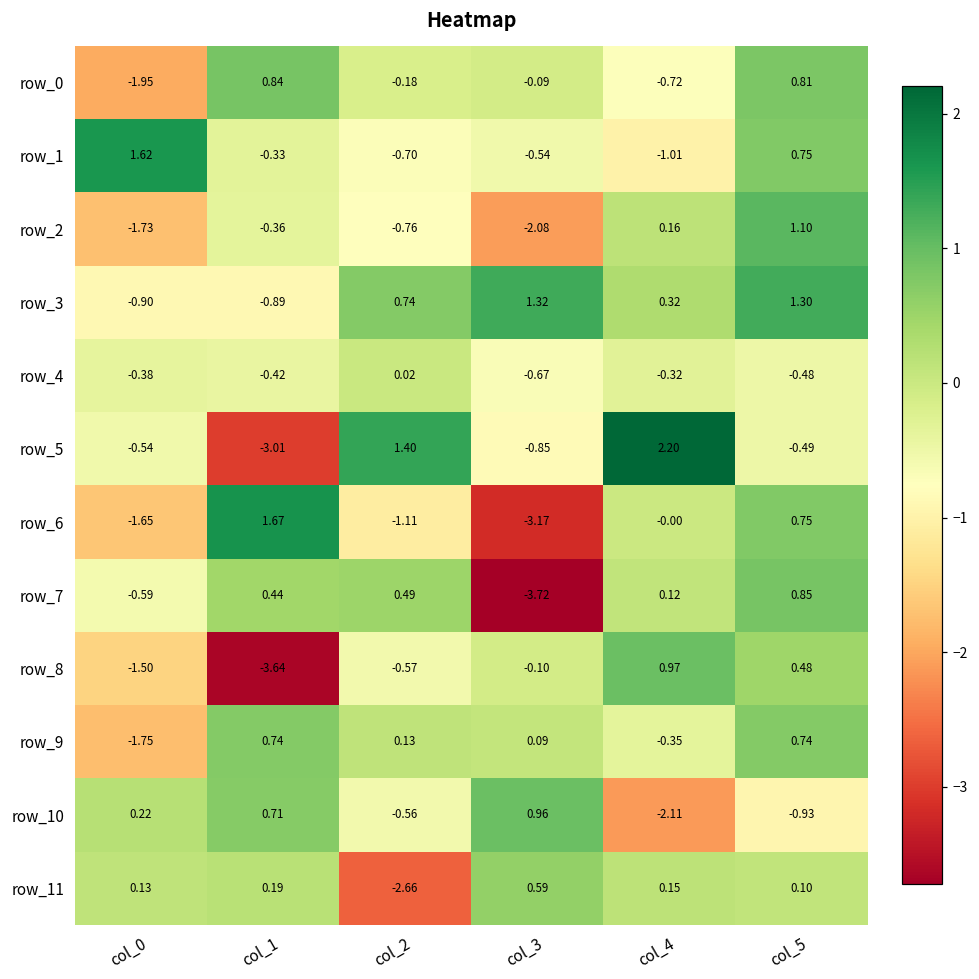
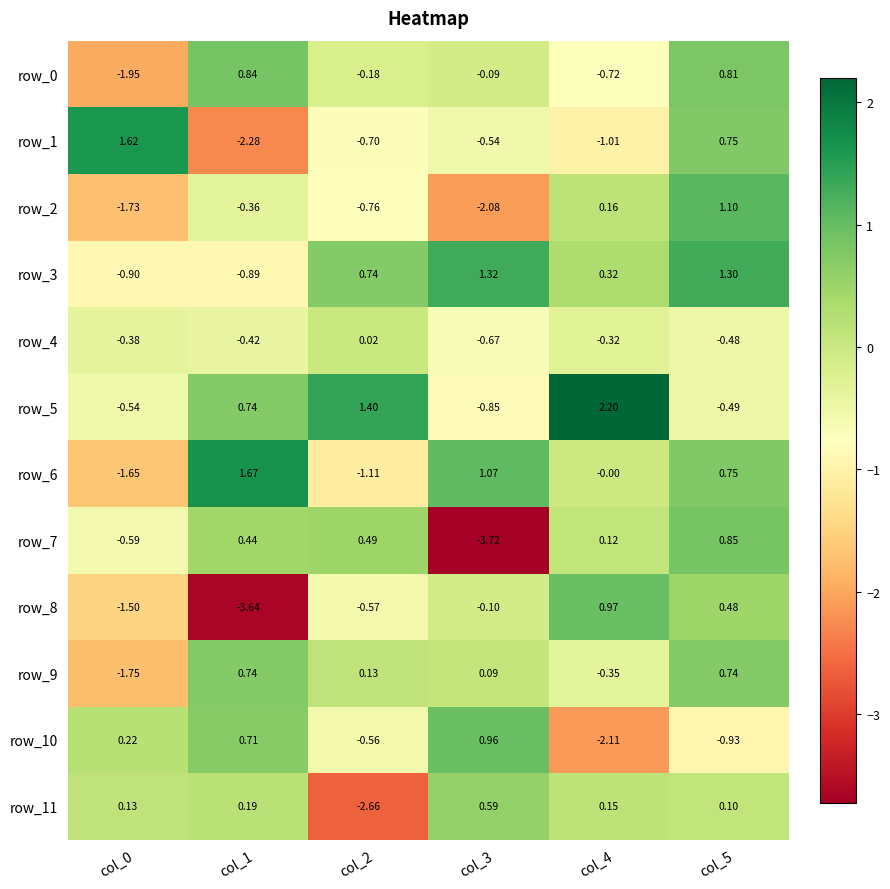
row_1, col_1: -0.33 -> -2.28
row_5, col_1: -3.01 -> 0.74
row_6, col_3: -3.17 -> 1.07
